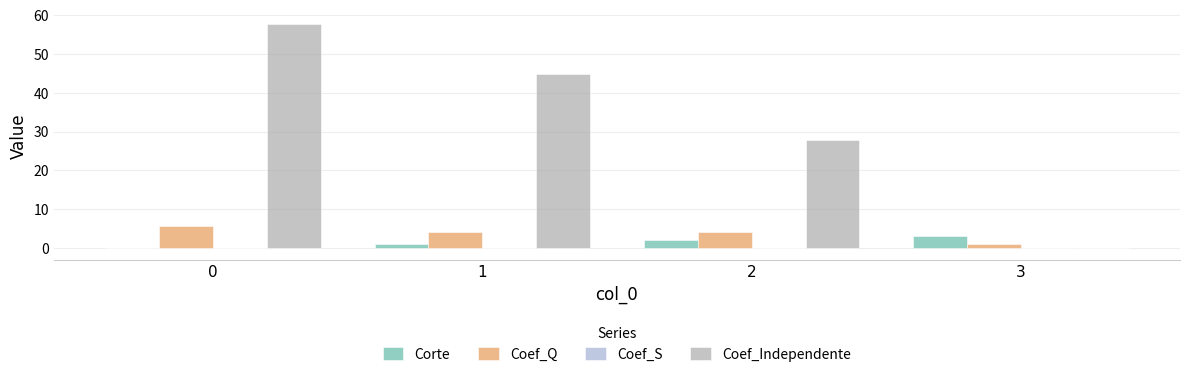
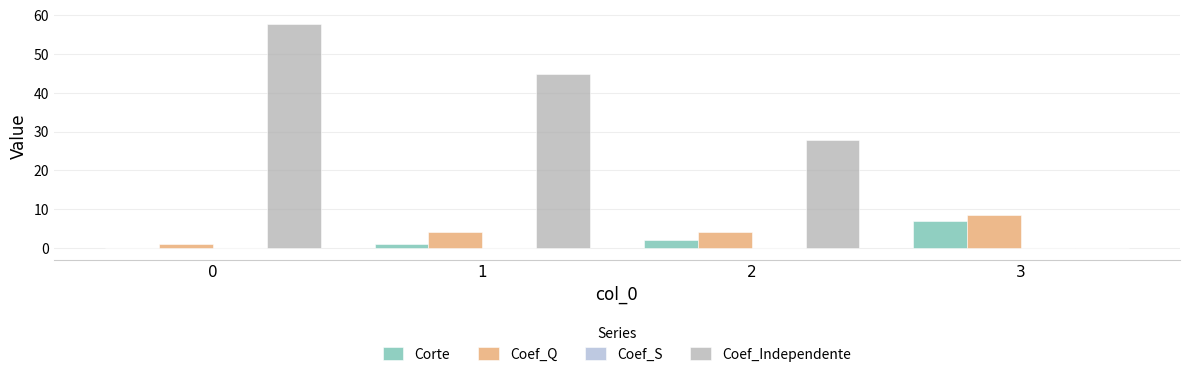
Coef_Q, 0: 6 -> 1
Corte, 3: 3 -> 7
Coef_Q, 3: 1 -> 9
